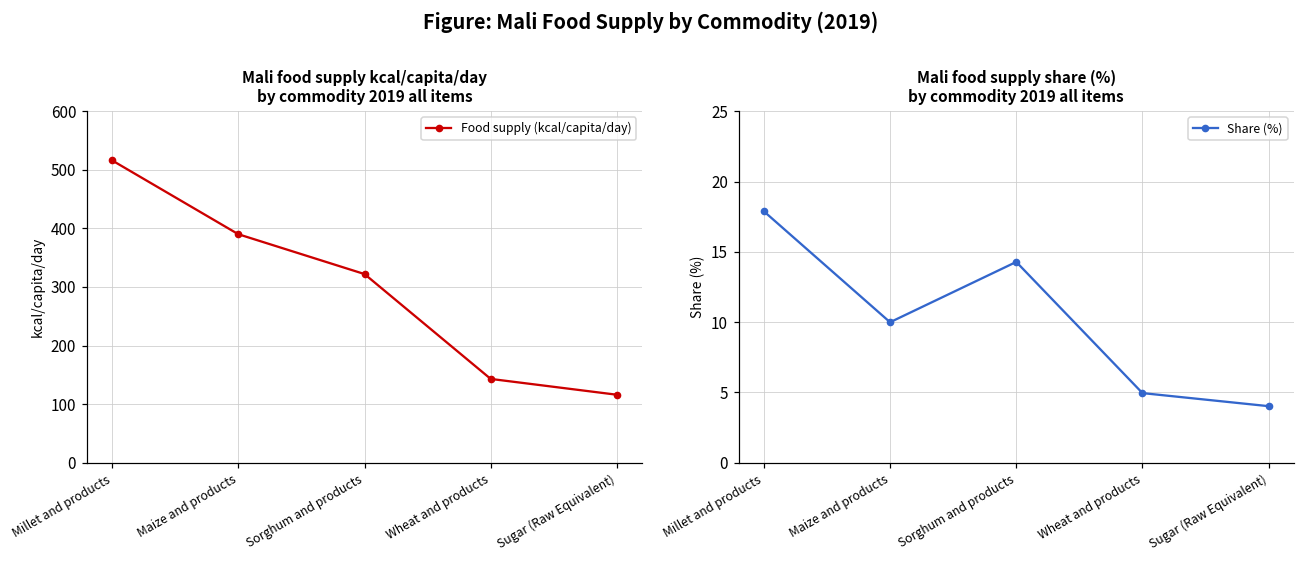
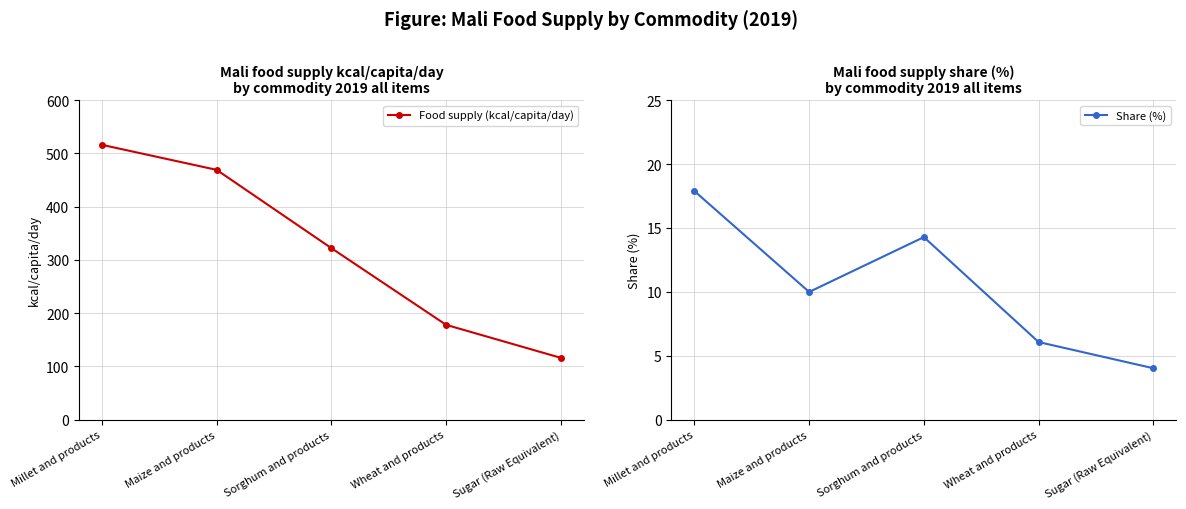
Mali food supply kcal/capita/day by commodity 2019 all items, Maize and products: 390 -> 470
Mali food supply kcal/capita/day by commodity 2019 all items, Wheat and products: 140 -> 180
Mali food supply share (%) by commodity 2019 all items, Wheat and products: 5.0 -> 6.1
